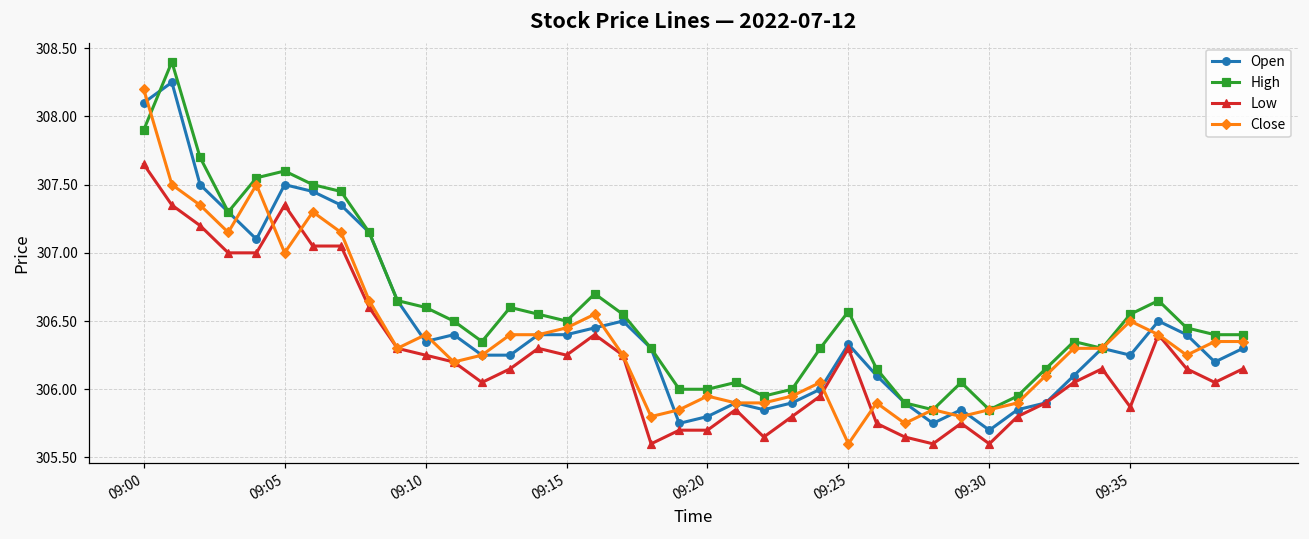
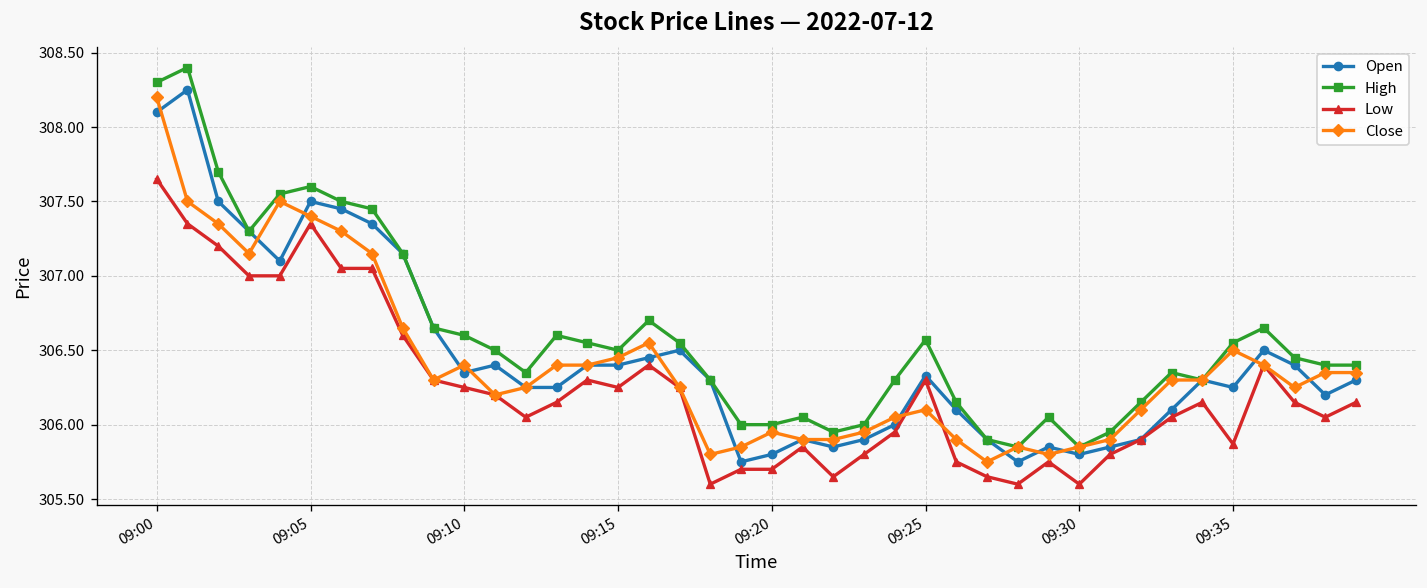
High, 09:00: 307.9 -> 308.3
Close, 09:05: 307.0 -> 307.4
Close, 09:25: 305.6 -> 306.1
Open, 09:30: 305.7 -> 305.8
